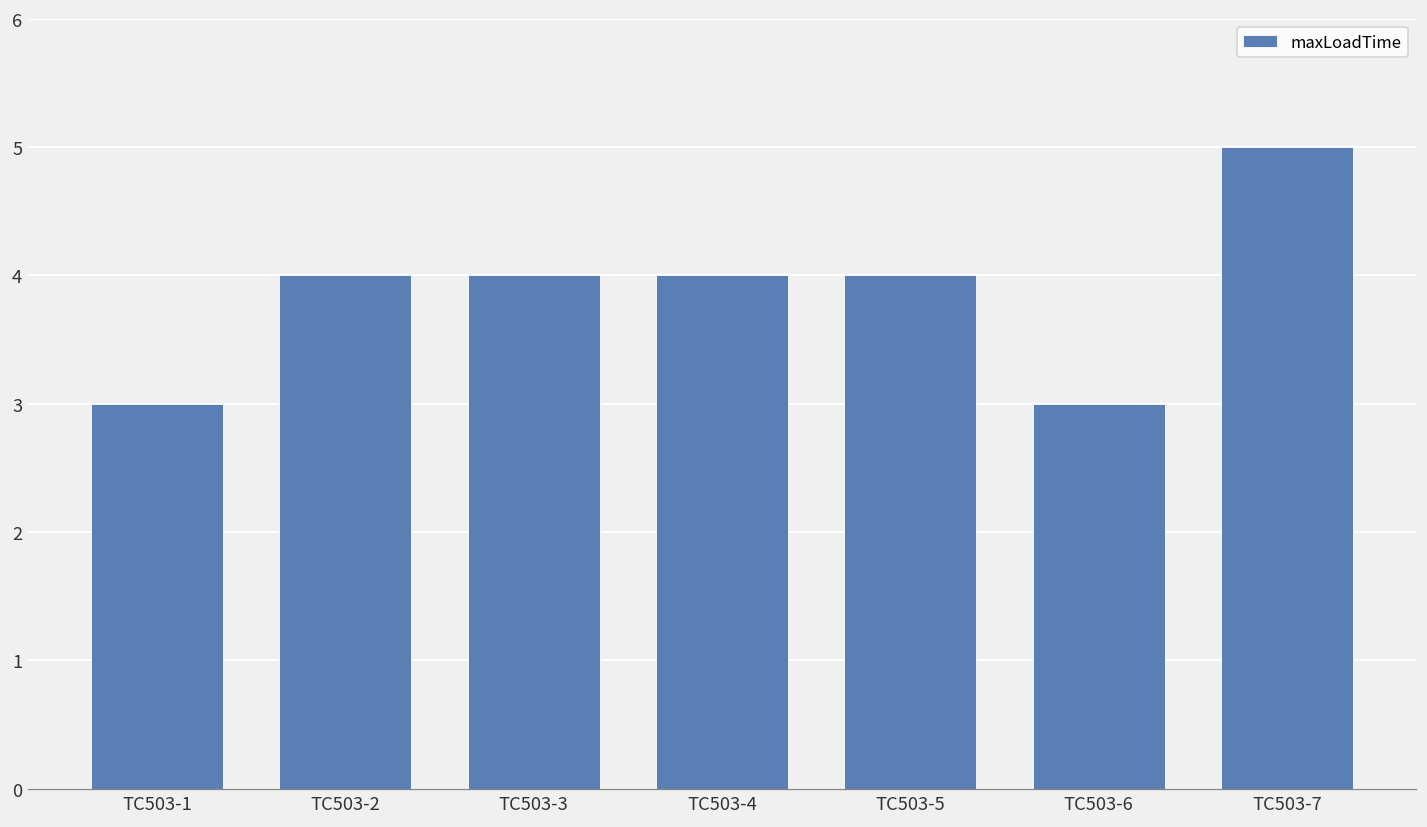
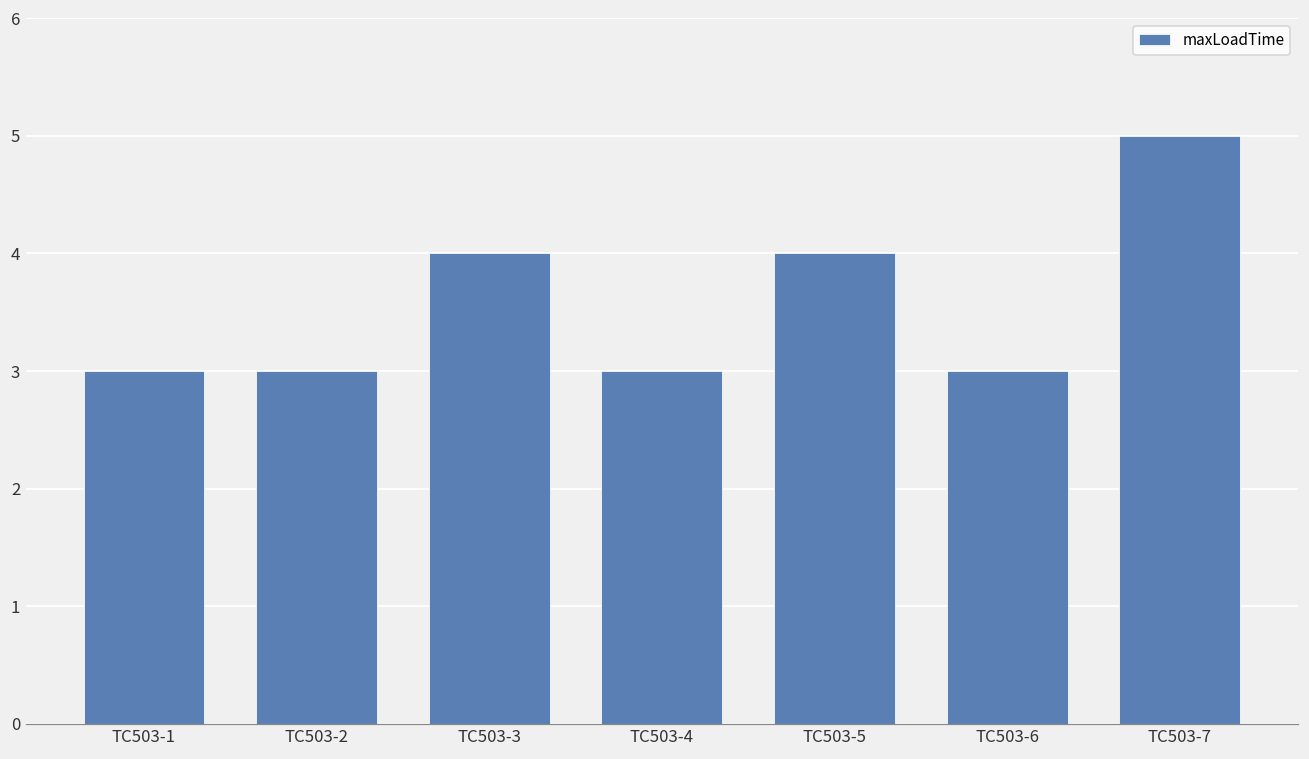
TC503-2: 4 -> 3
TC503-4: 4 -> 3
